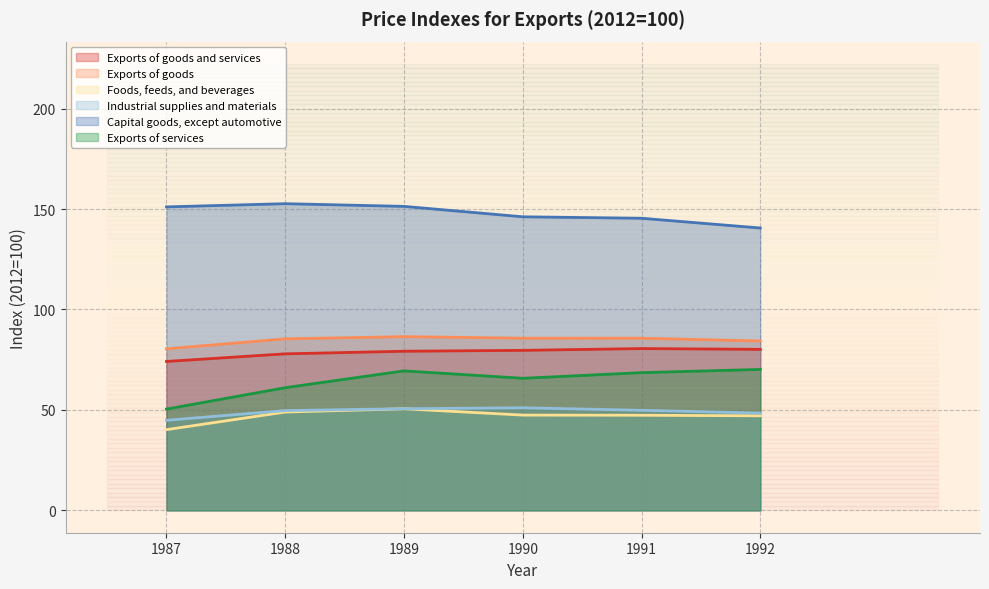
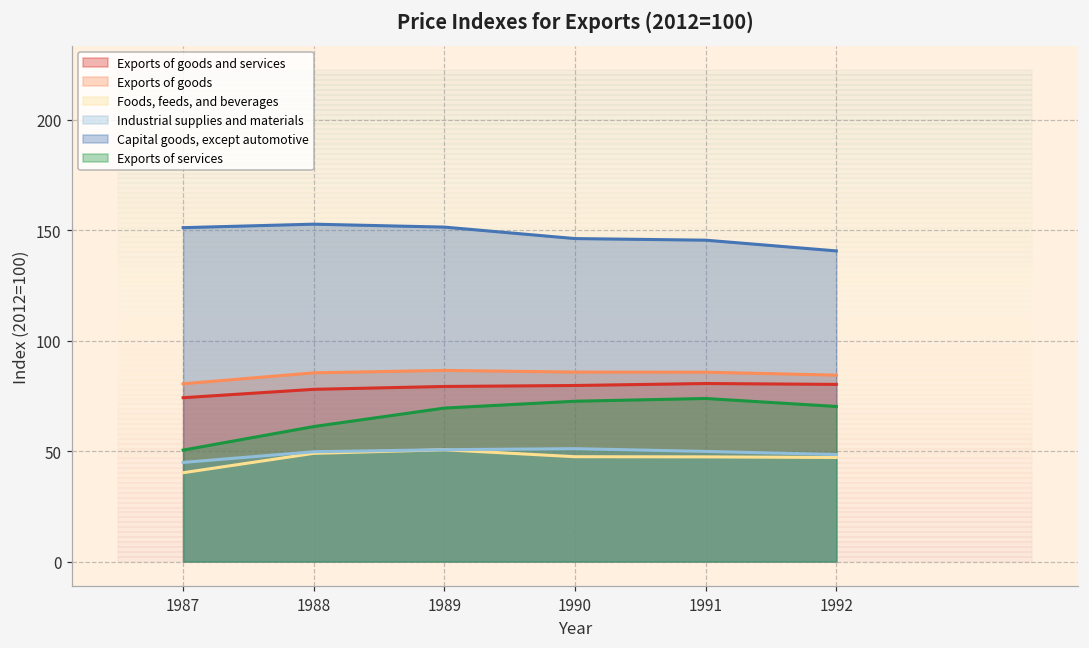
Exports of services, 1990: 66 -> 73
Exports of services, 1991: 69 -> 74
